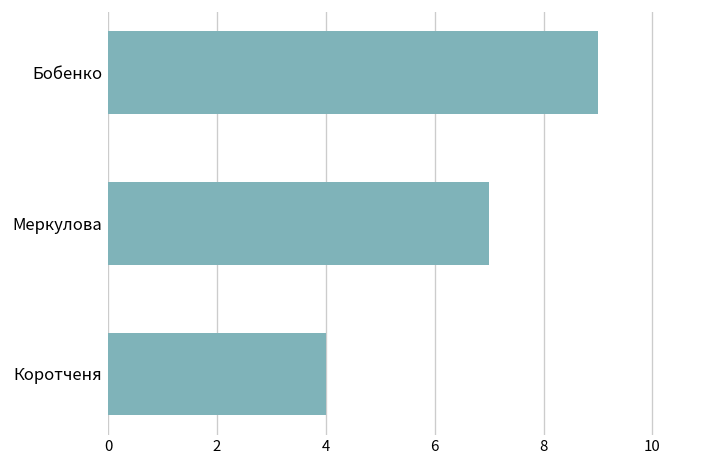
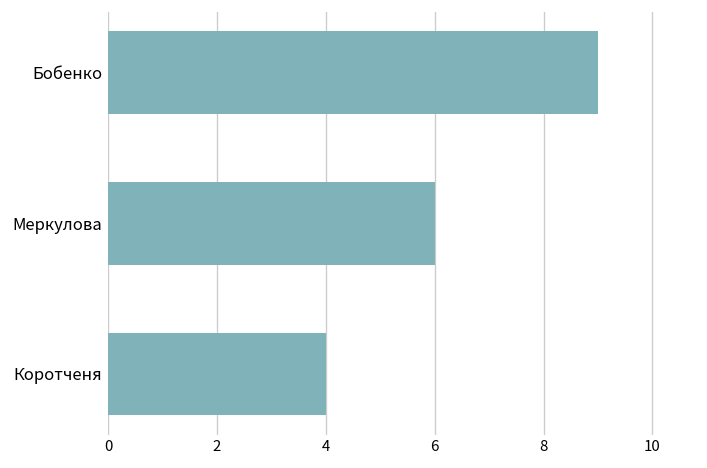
Меркулова: 7 -> 6
